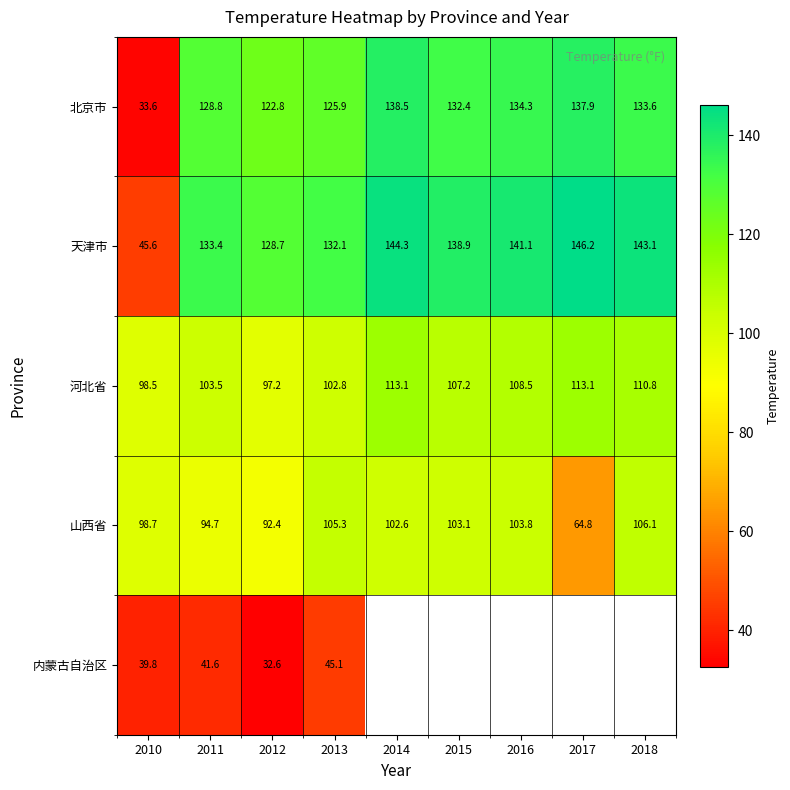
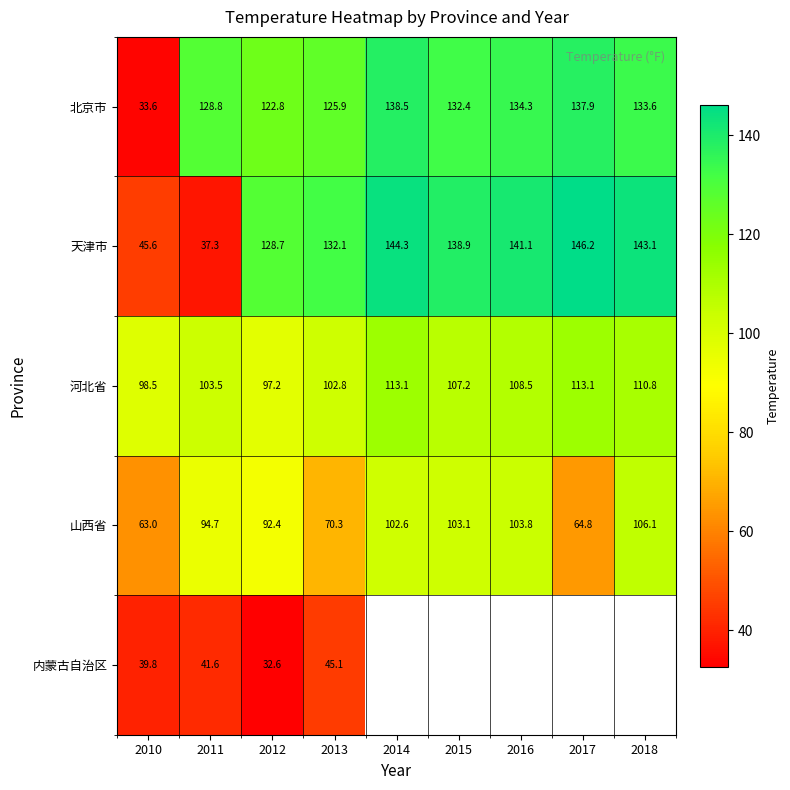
天津市, 2011: 133.4 -> 37.3
山西省, 2010: 98.7 -> 63.0
山西省, 2013: 105.3 -> 70.3
